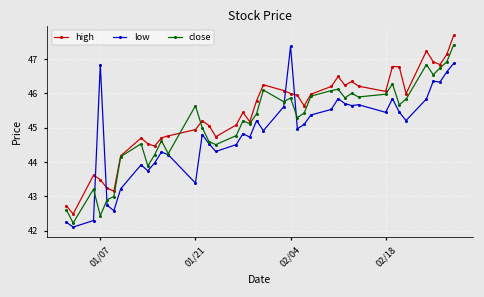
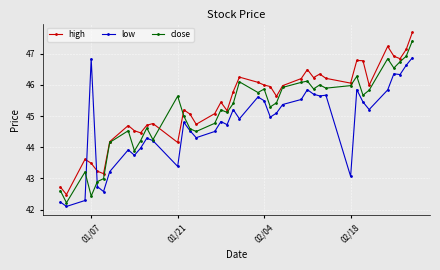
high, 01/21: 44.9 -> 44.2
low, 02/04: 47.4 -> 45.5
low, 02/18: 45.4 -> 43.1
